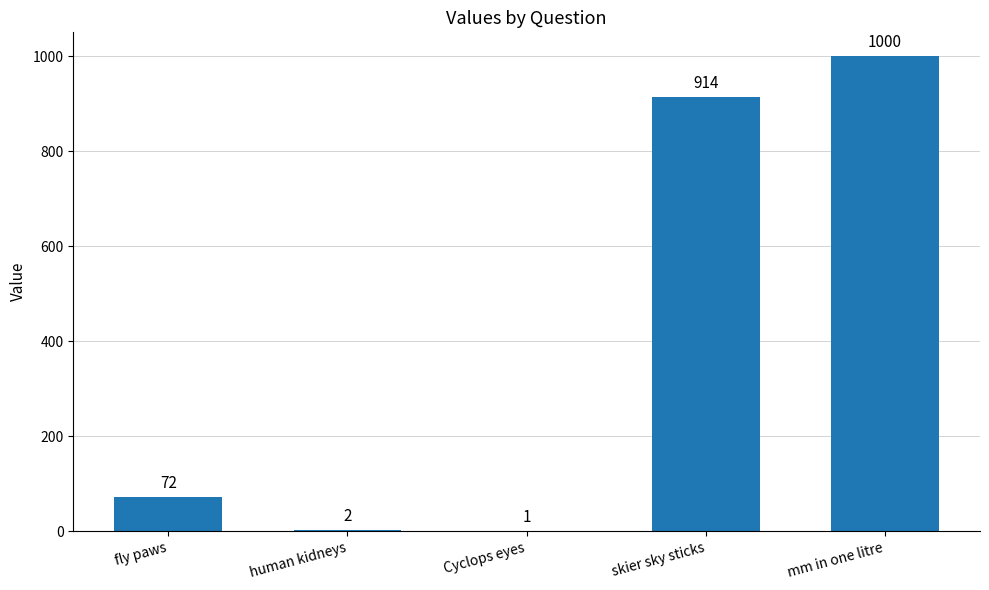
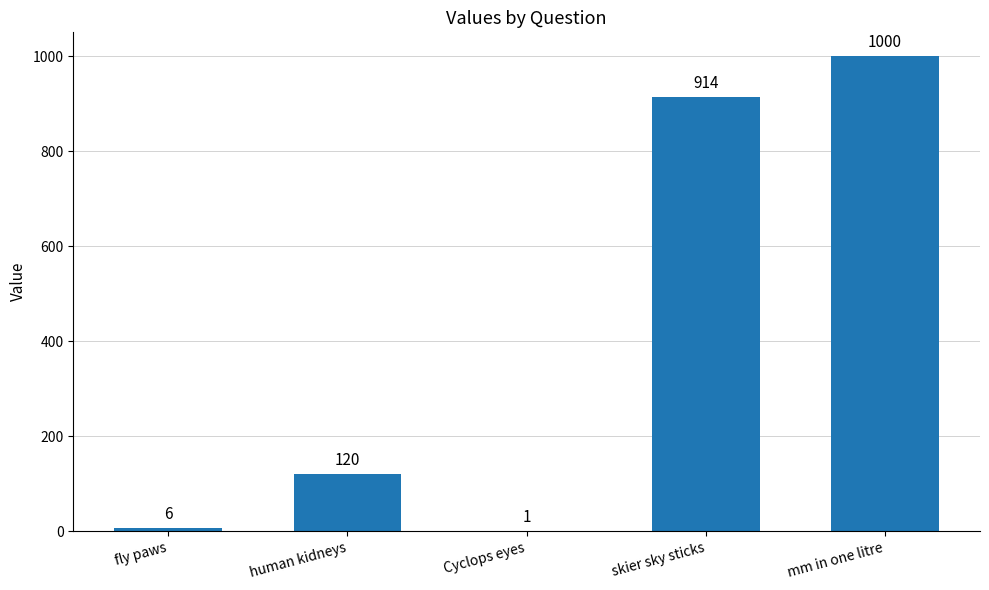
fly paws: 72 -> 6
human kidneys: 2 -> 120
